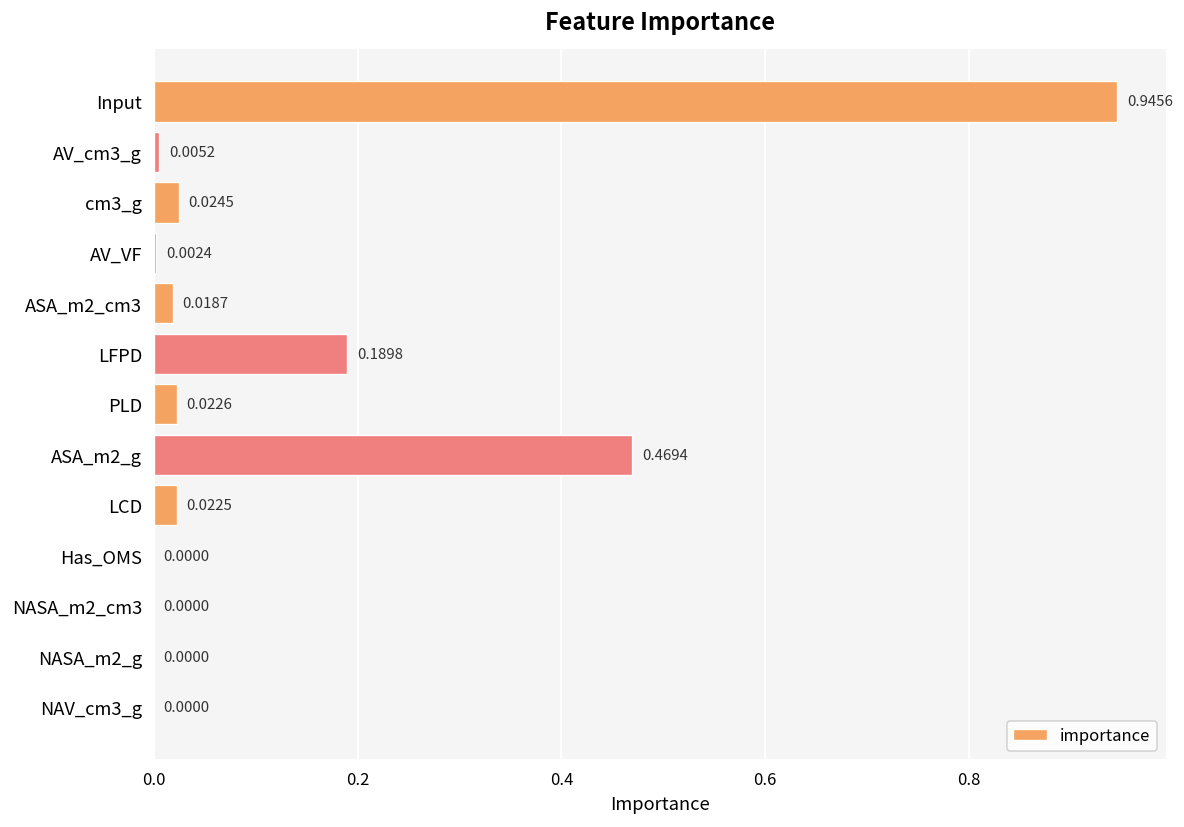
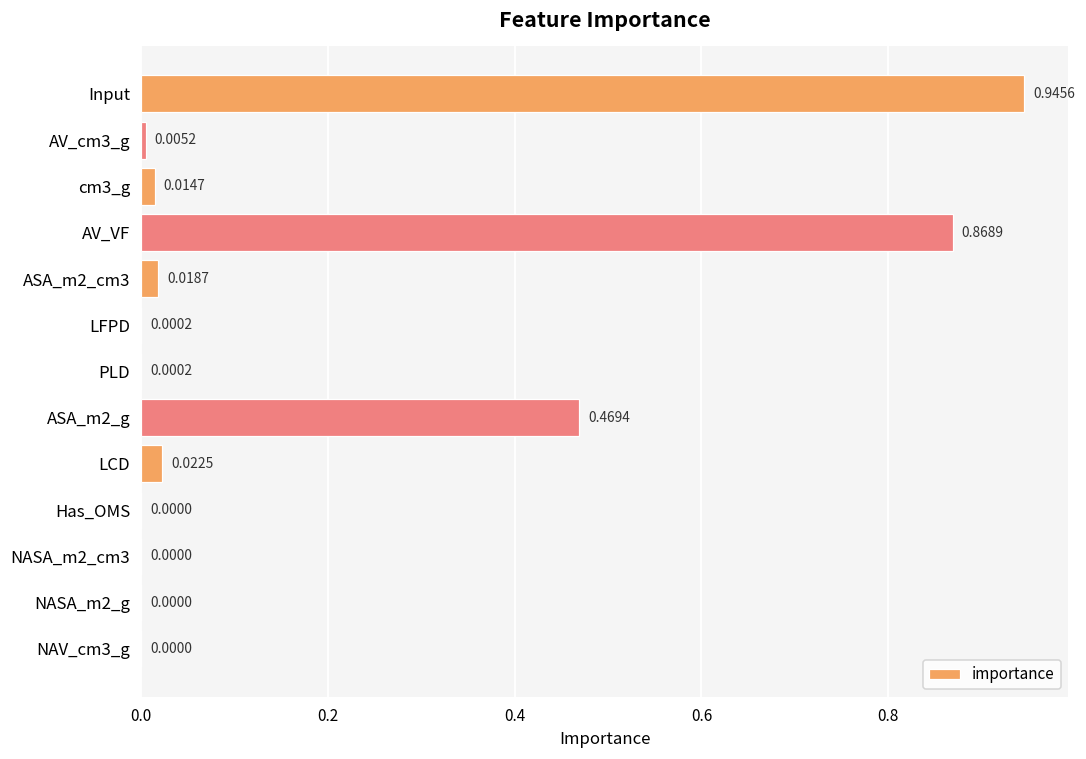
cm3_g: 0.0245 -> 0.0147
AV_VF: 0.0024 -> 0.8689
LFPD: 0.1898 -> 0.0002
PLD: 0.0226 -> 0.0002
